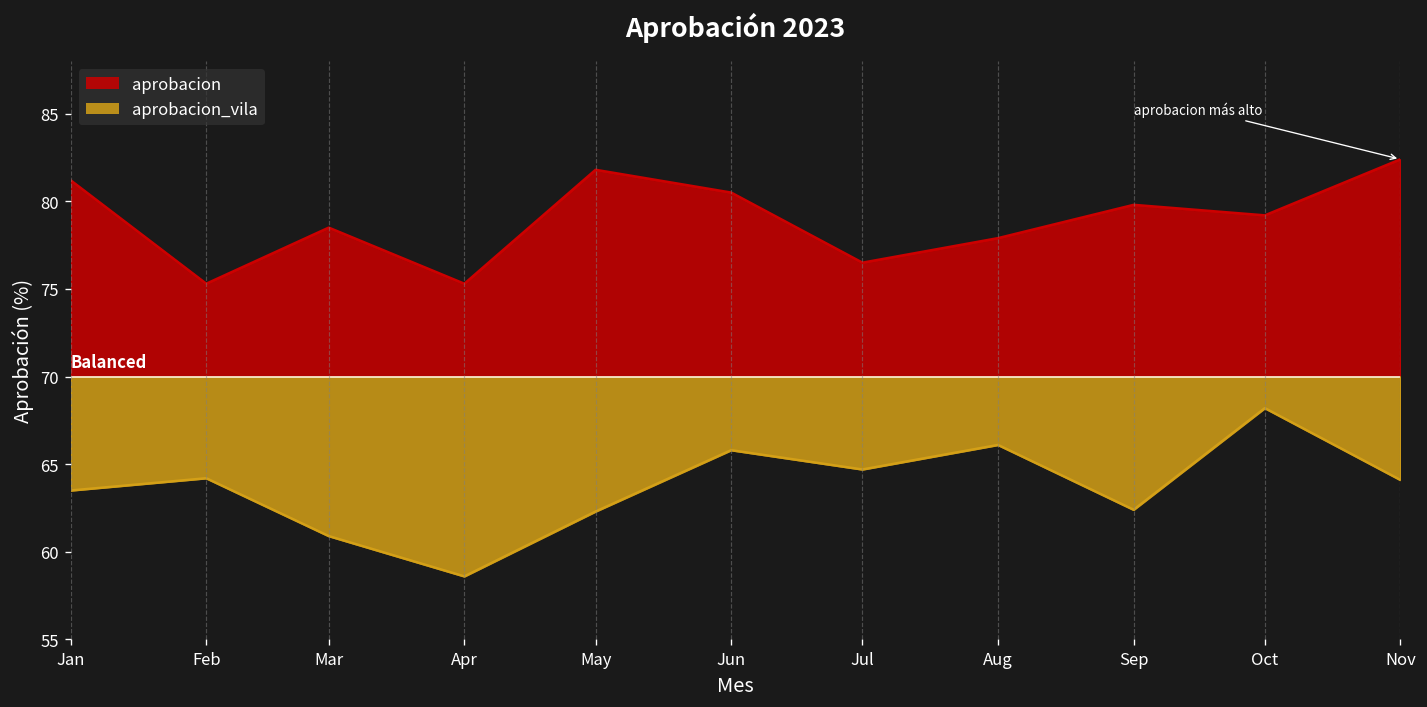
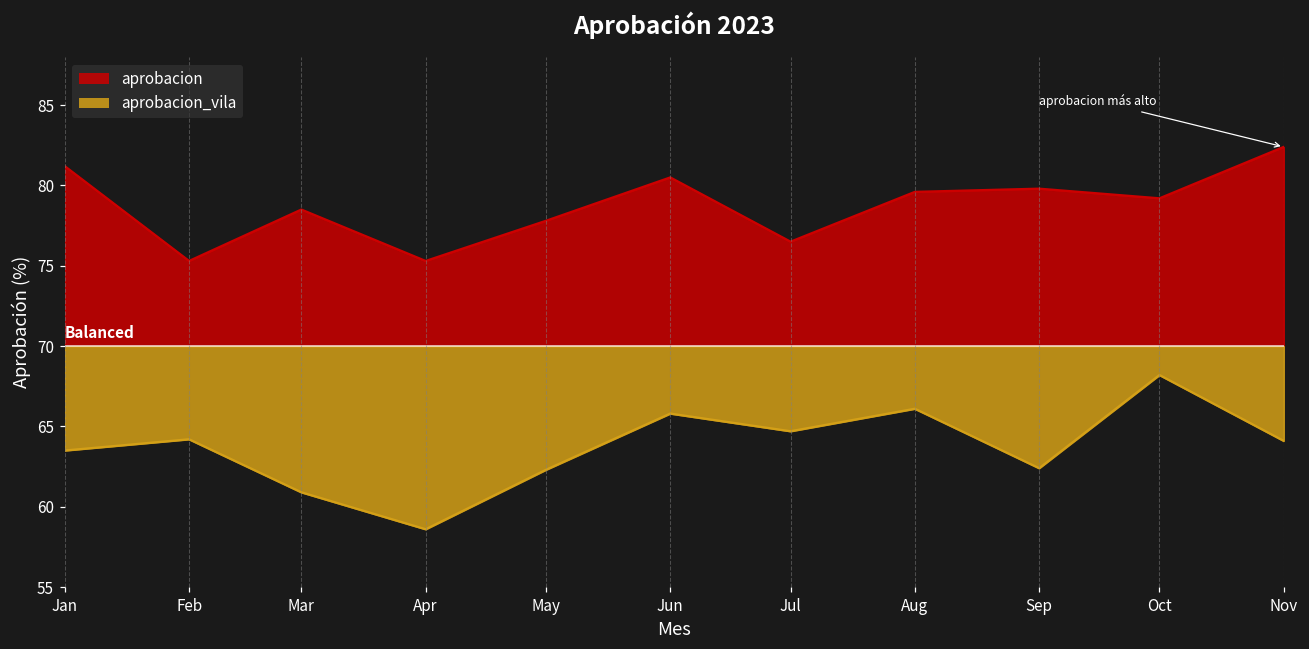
aprobacion, May: 81.8 -> 77.8
aprobacion, Aug: 77.9 -> 79.6
